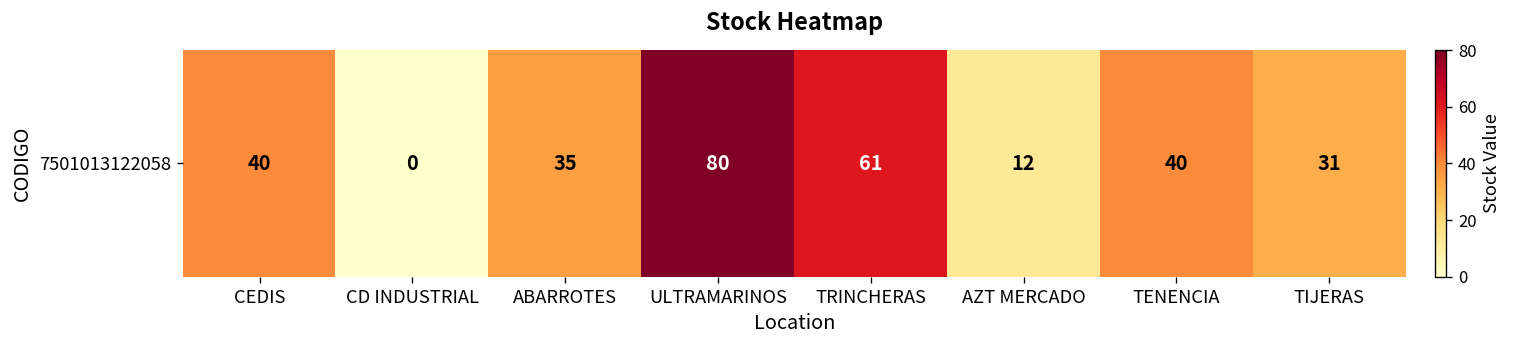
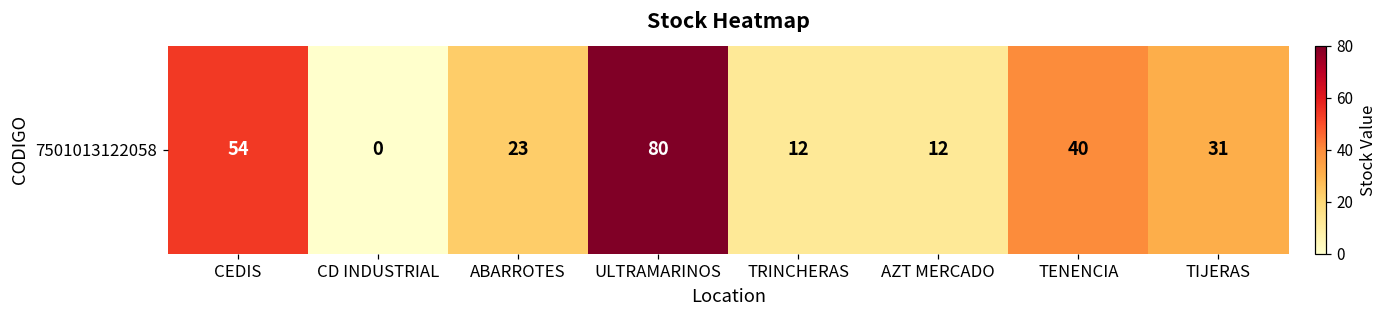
7501013122058, CEDIS: 40 -> 54
7501013122058, ABARROTES: 35 -> 23
7501013122058, TRINCHERAS: 61 -> 12
